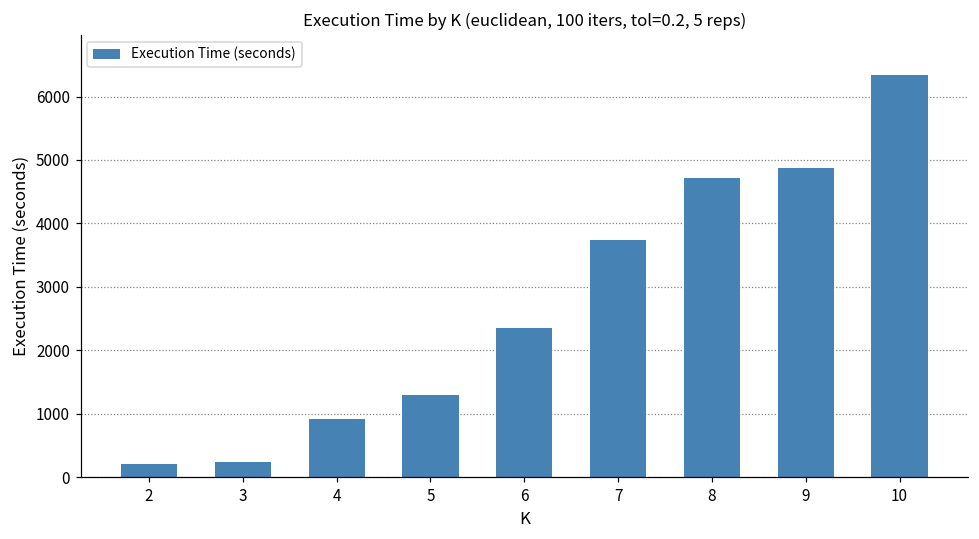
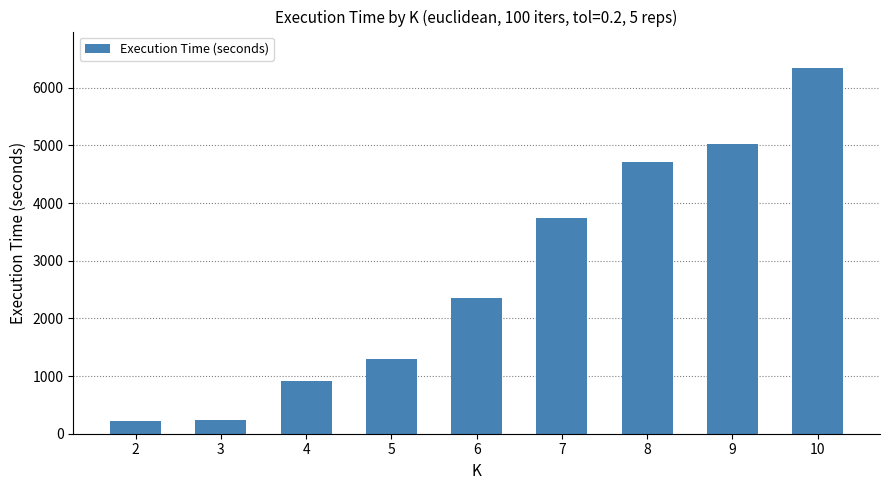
9: 4900 -> 5000
